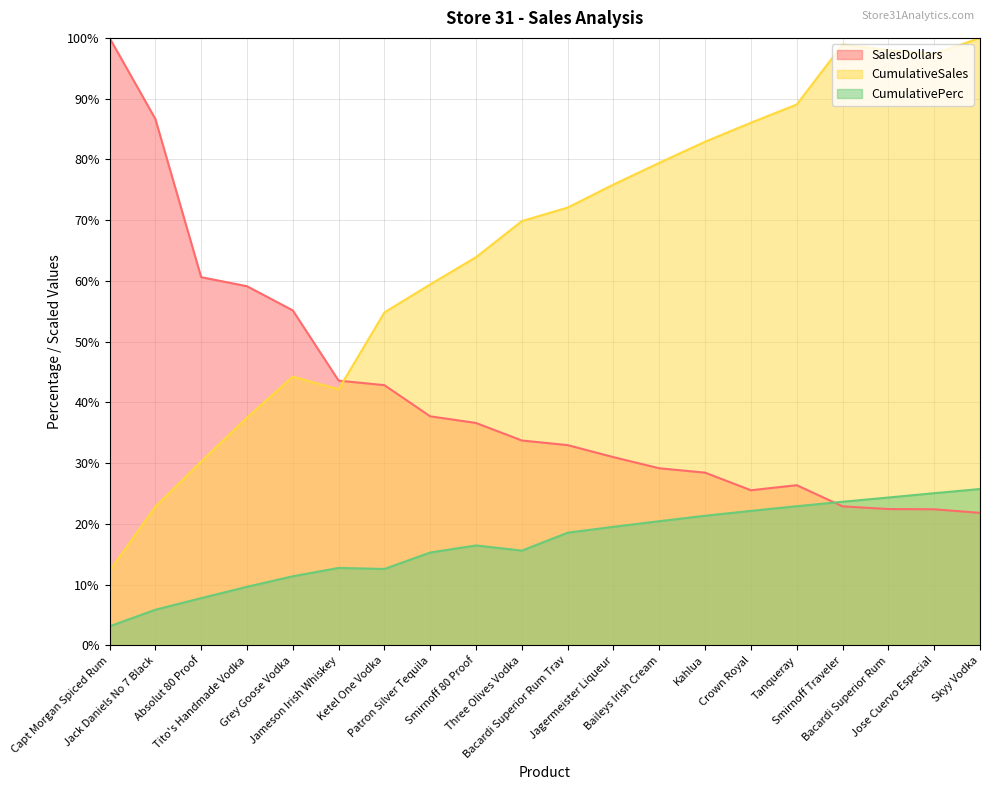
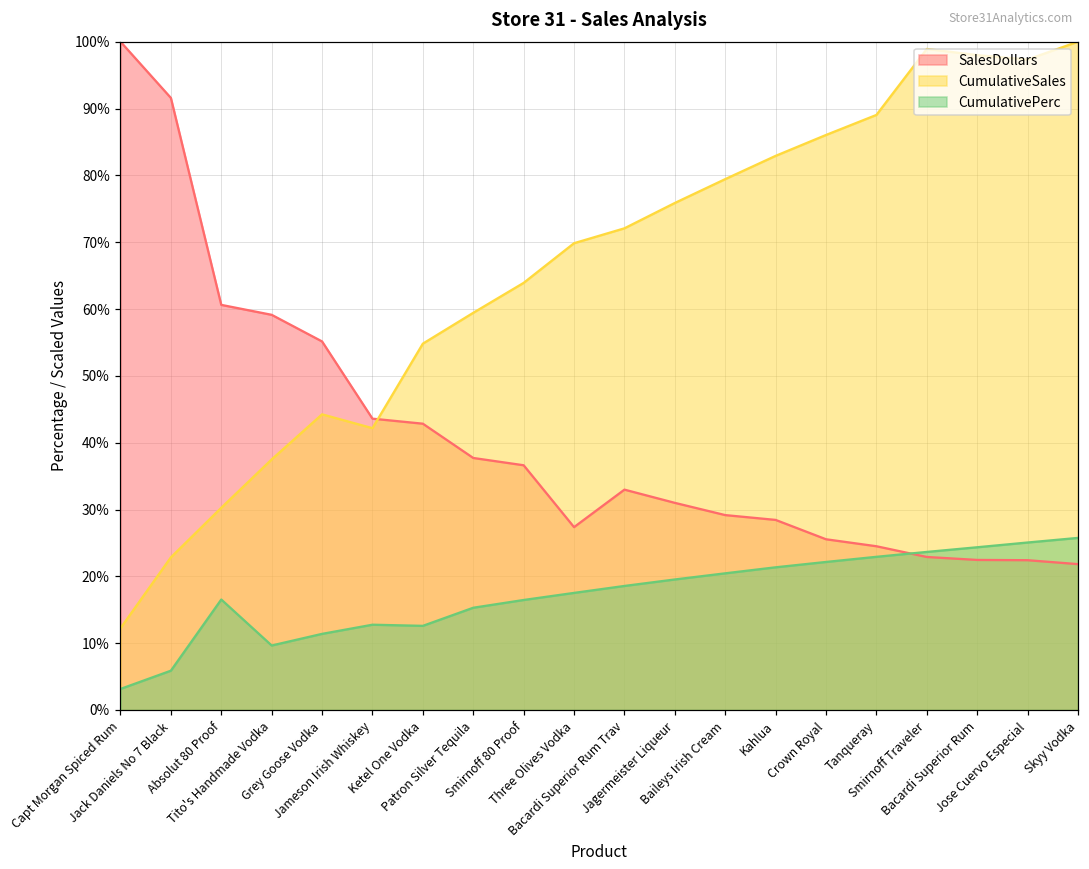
SalesDollars, Jack Daniels No 7 Black: 87% -> 92%
CumulativePerc, Absolut 80 Proof: 8% -> 17%
SalesDollars, Three Olives Vodka: 34% -> 27%
CumulativePerc, Three Olives Vodka: 16% -> 18%
SalesDollars, Tanqueray: 26% -> 25%
